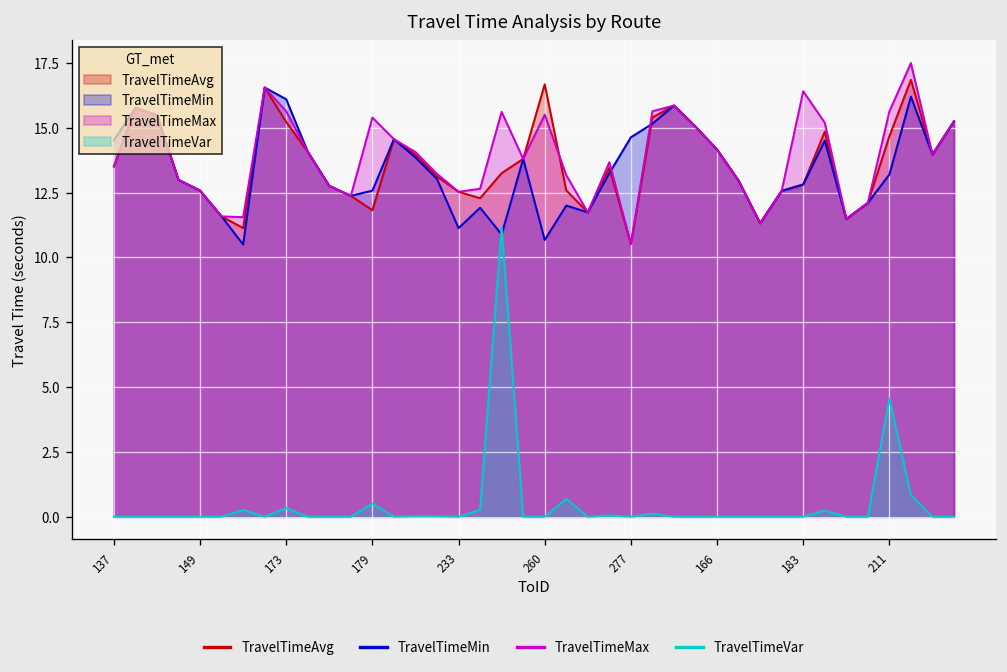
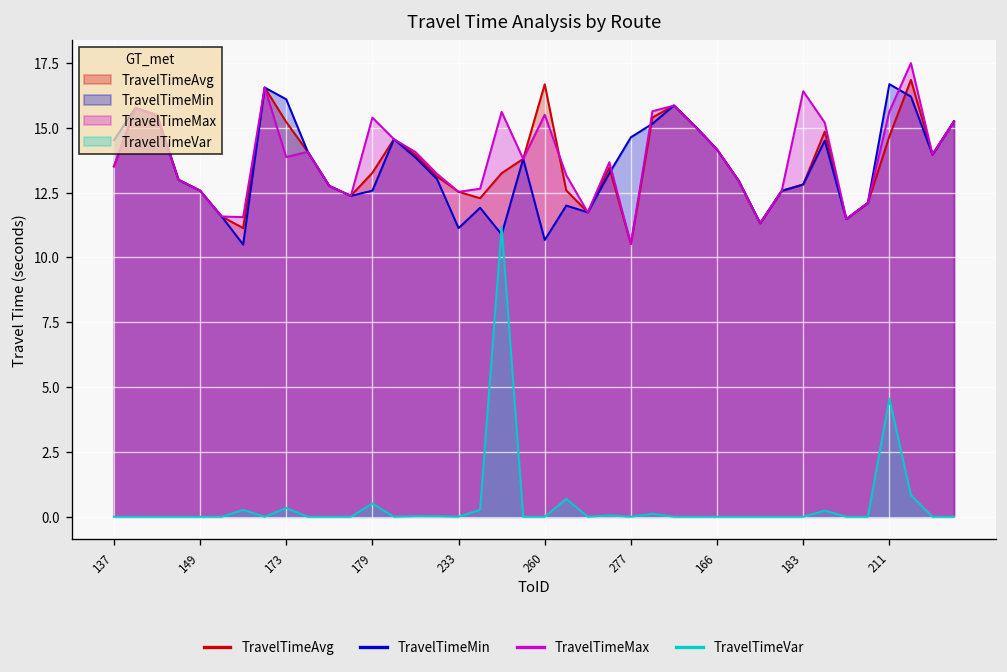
TravelTimeMax, 173: 15.6 -> 13.9
TravelTimeAvg, 179: 11.8 -> 13.3
TravelTimeMin, 211: 13.2 -> 16.7
